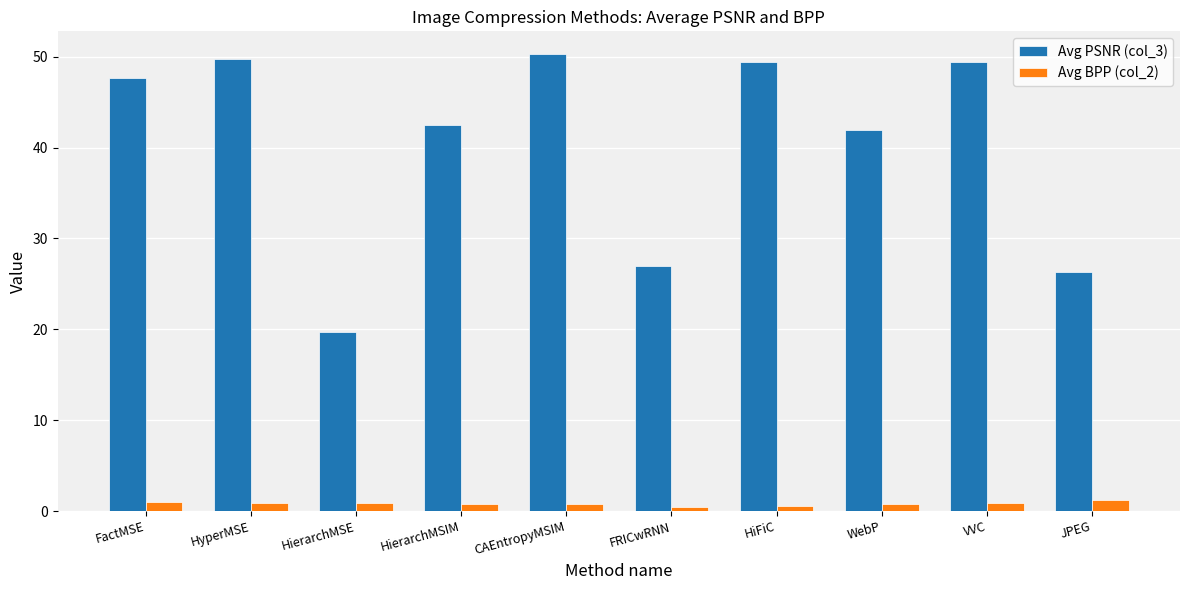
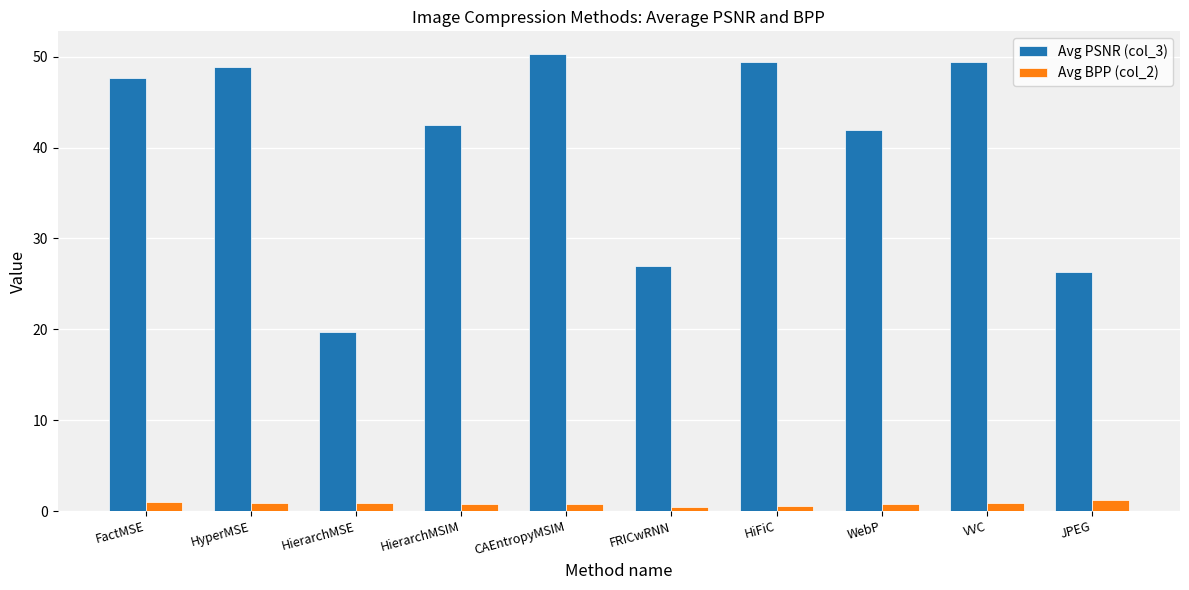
Avg PSNR (col_3), HyperMSE: 50 -> 49
